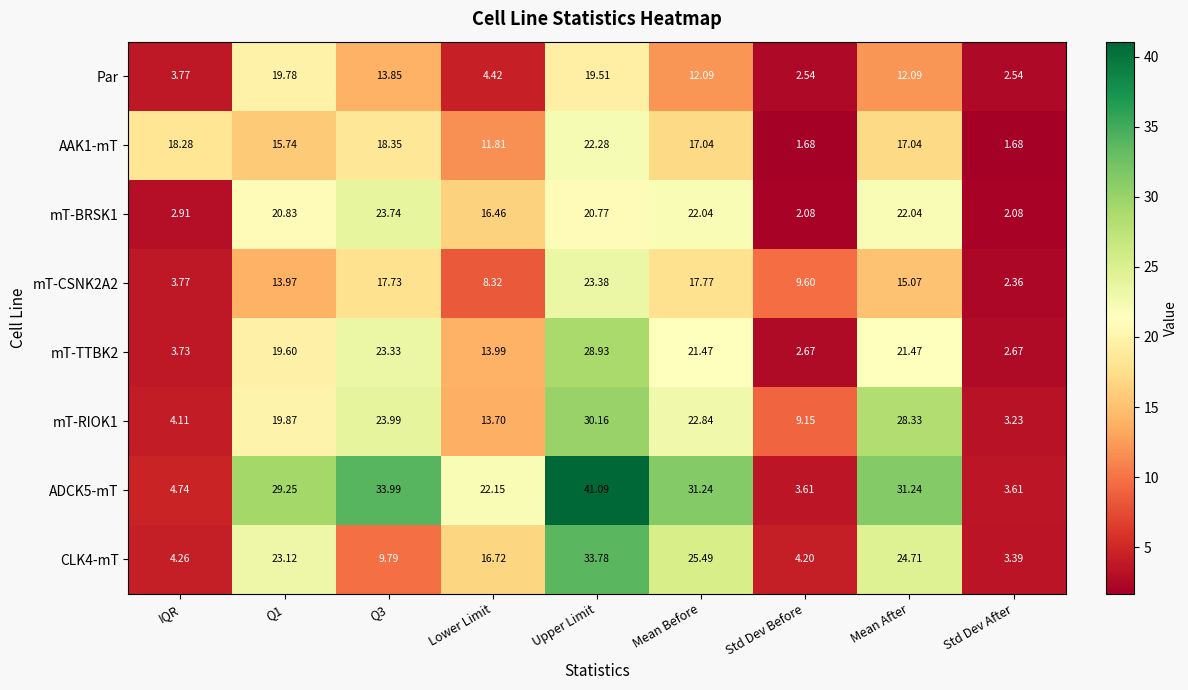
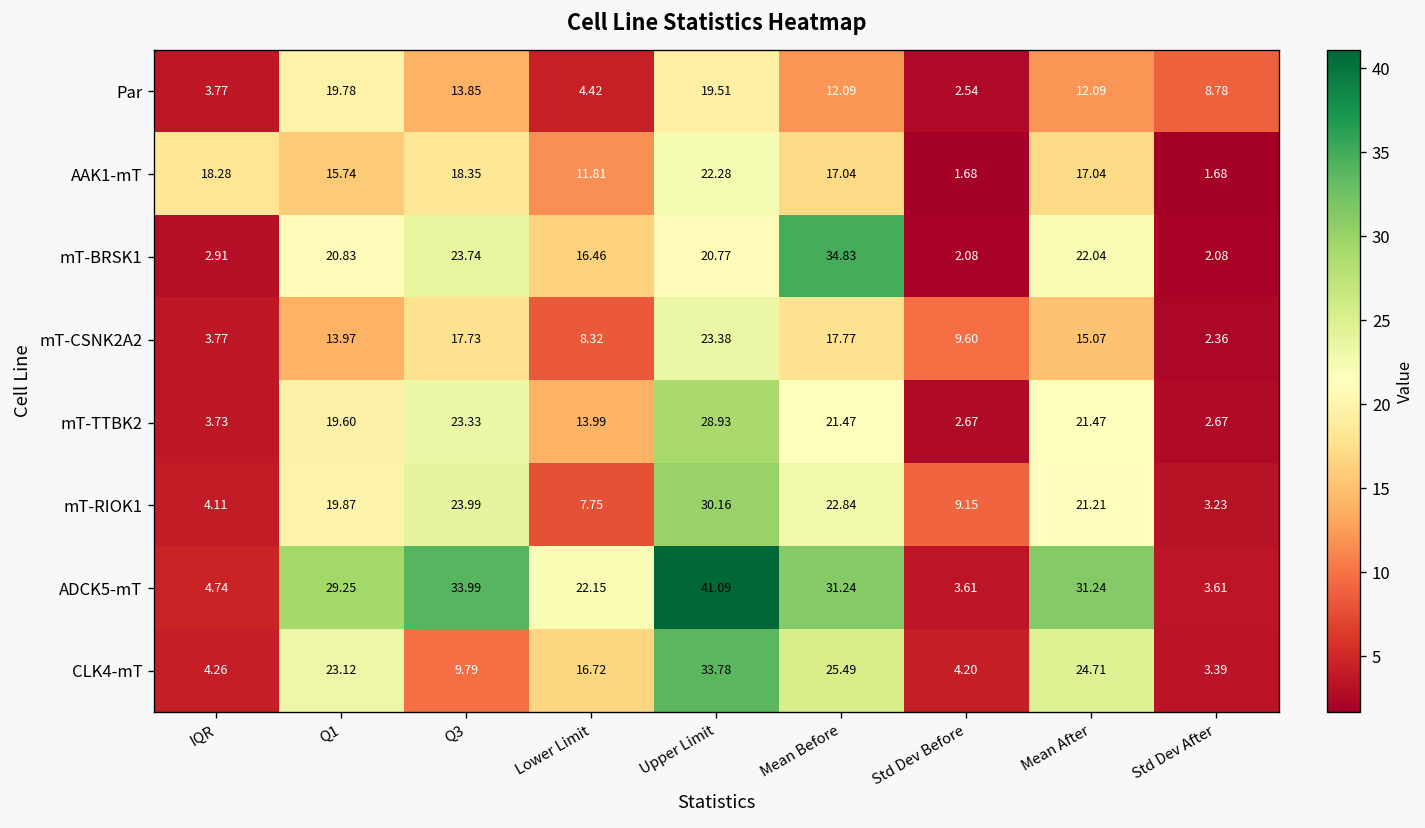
Par, Std Dev After: 2.54 -> 8.78
mT-BRSK1, Mean Before: 22.04 -> 34.83
mT-RIOK1, Lower Limit: 13.70 -> 7.75
mT-RIOK1, Mean After: 28.33 -> 21.21
